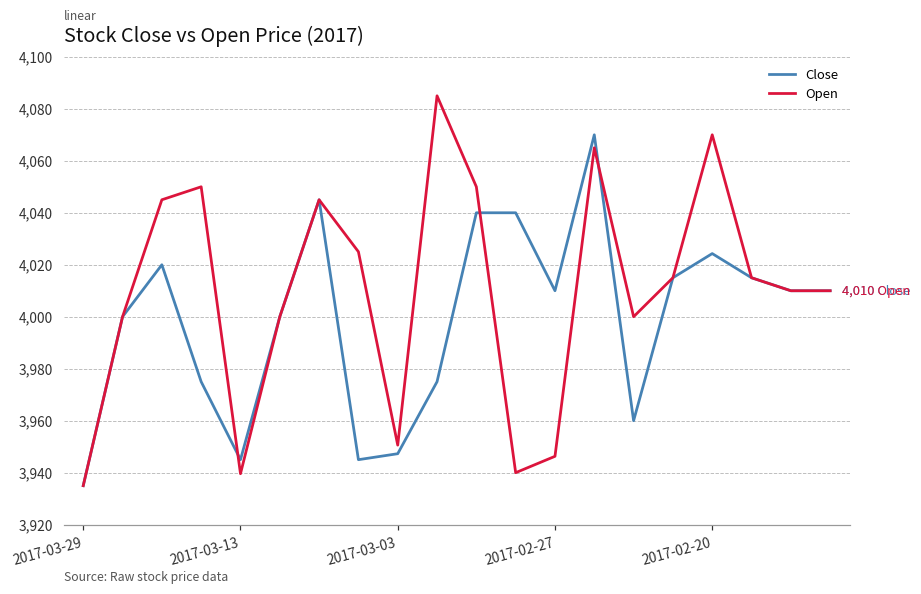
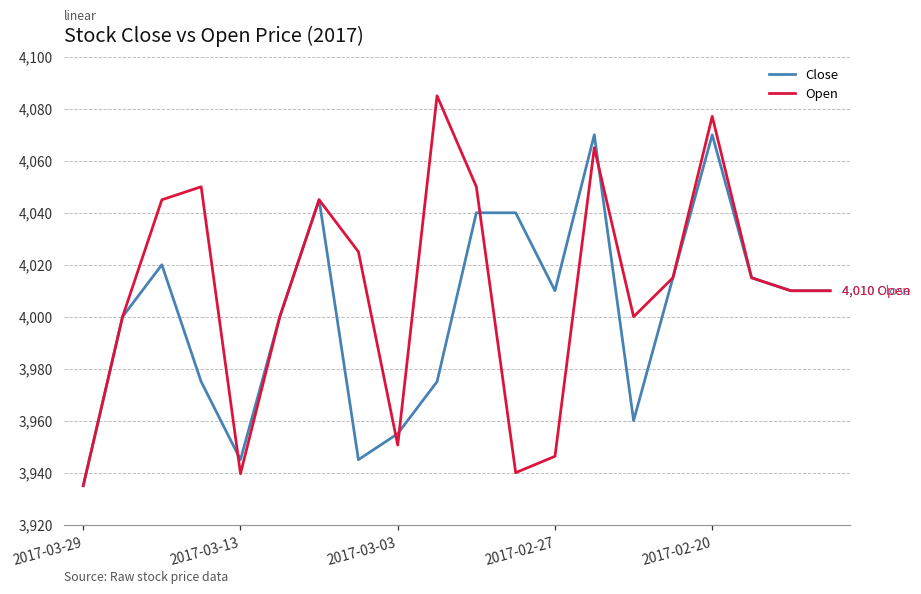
Close, 2017-03-03: 3,947 -> 3,955
Close, 2017-02-20: 4,024 -> 4,070
Open, 2017-02-20: 4,070 -> 4,077
